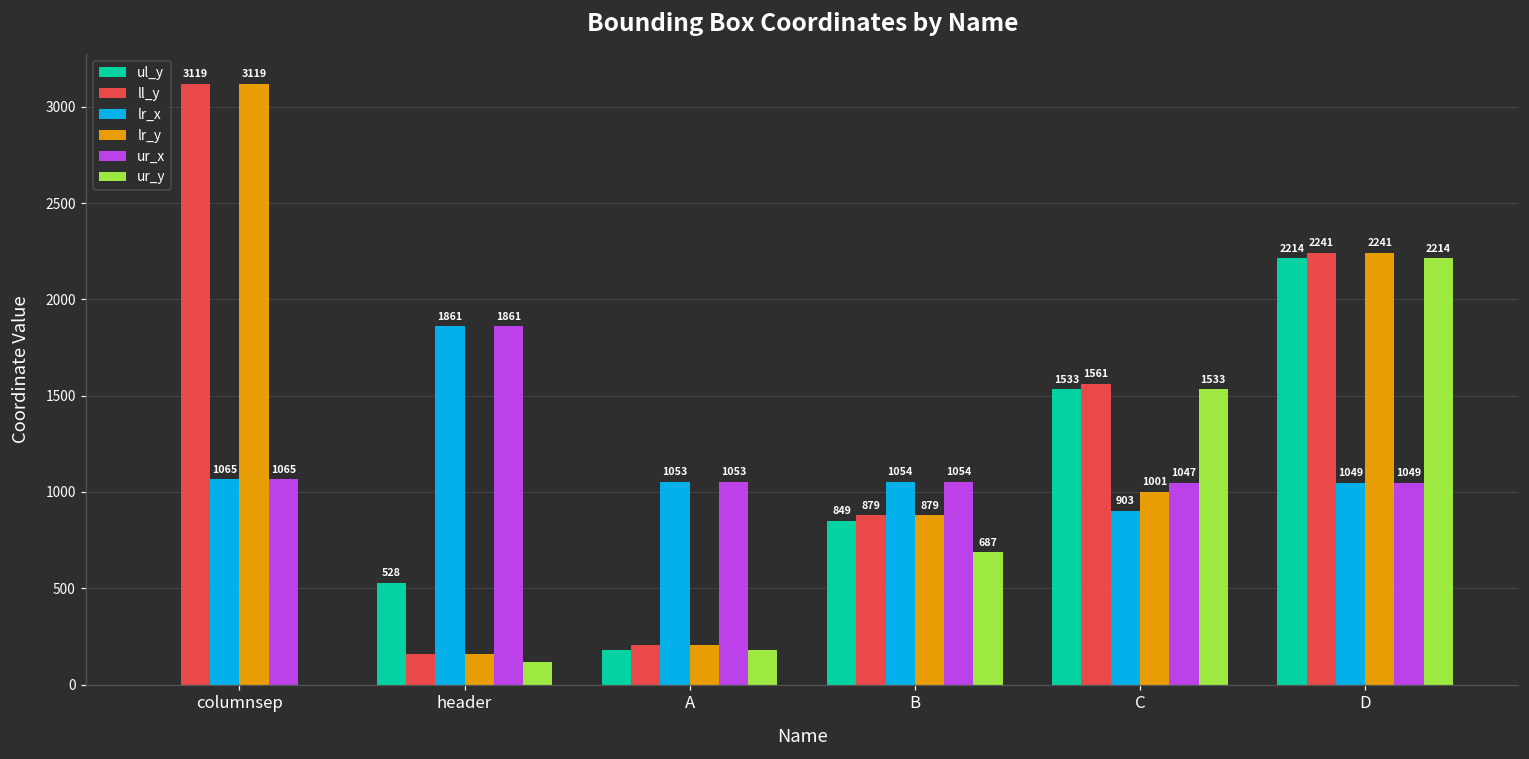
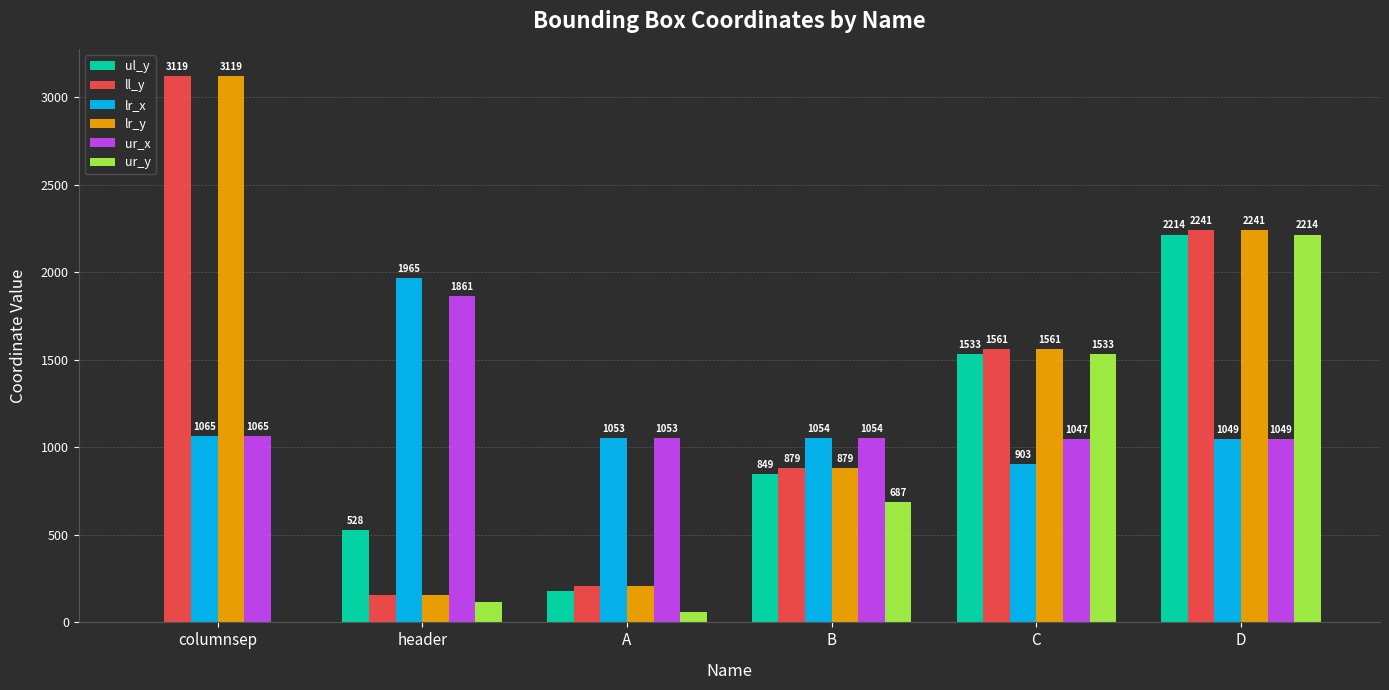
lr_x, header: 1861 -> 1965
ur_y, A: 180 -> 60
lr_y, C: 1001 -> 1561
